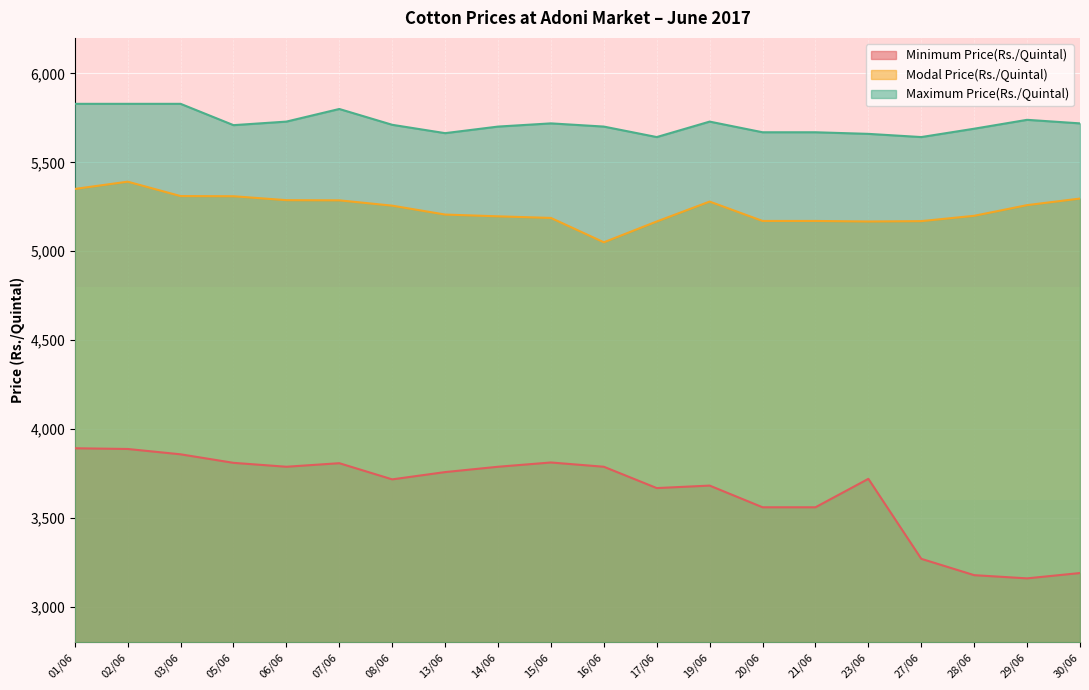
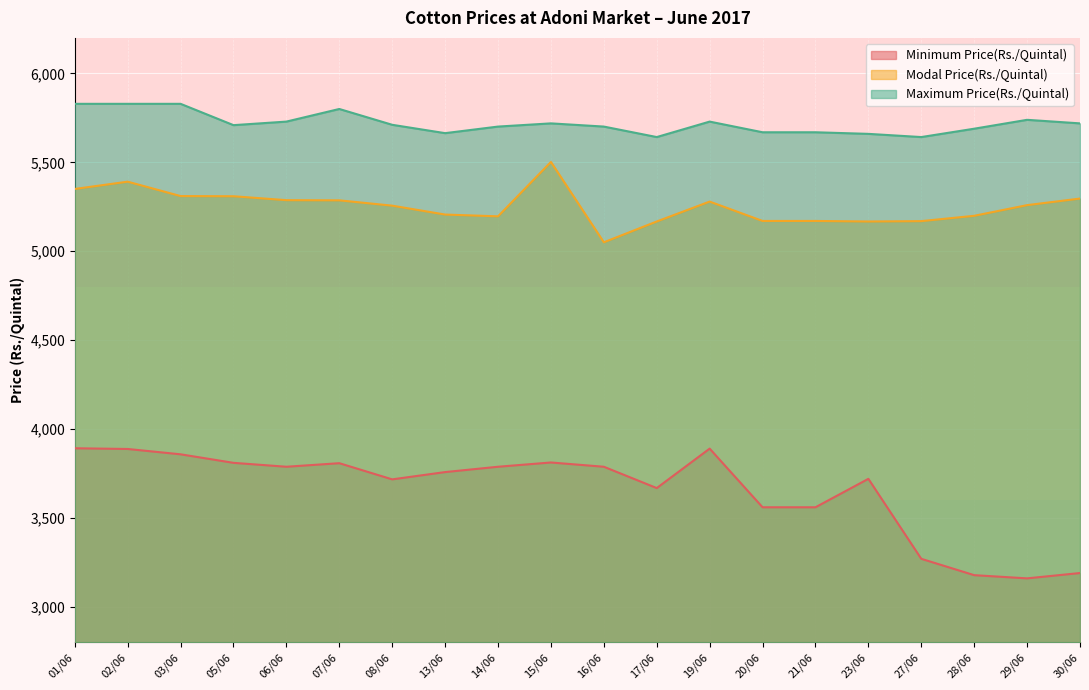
Modal Price(Rs./Quintal), 15/06: 5,190 -> 5,500
Minimum Price(Rs./Quintal), 19/06: 3,680 -> 3,890
